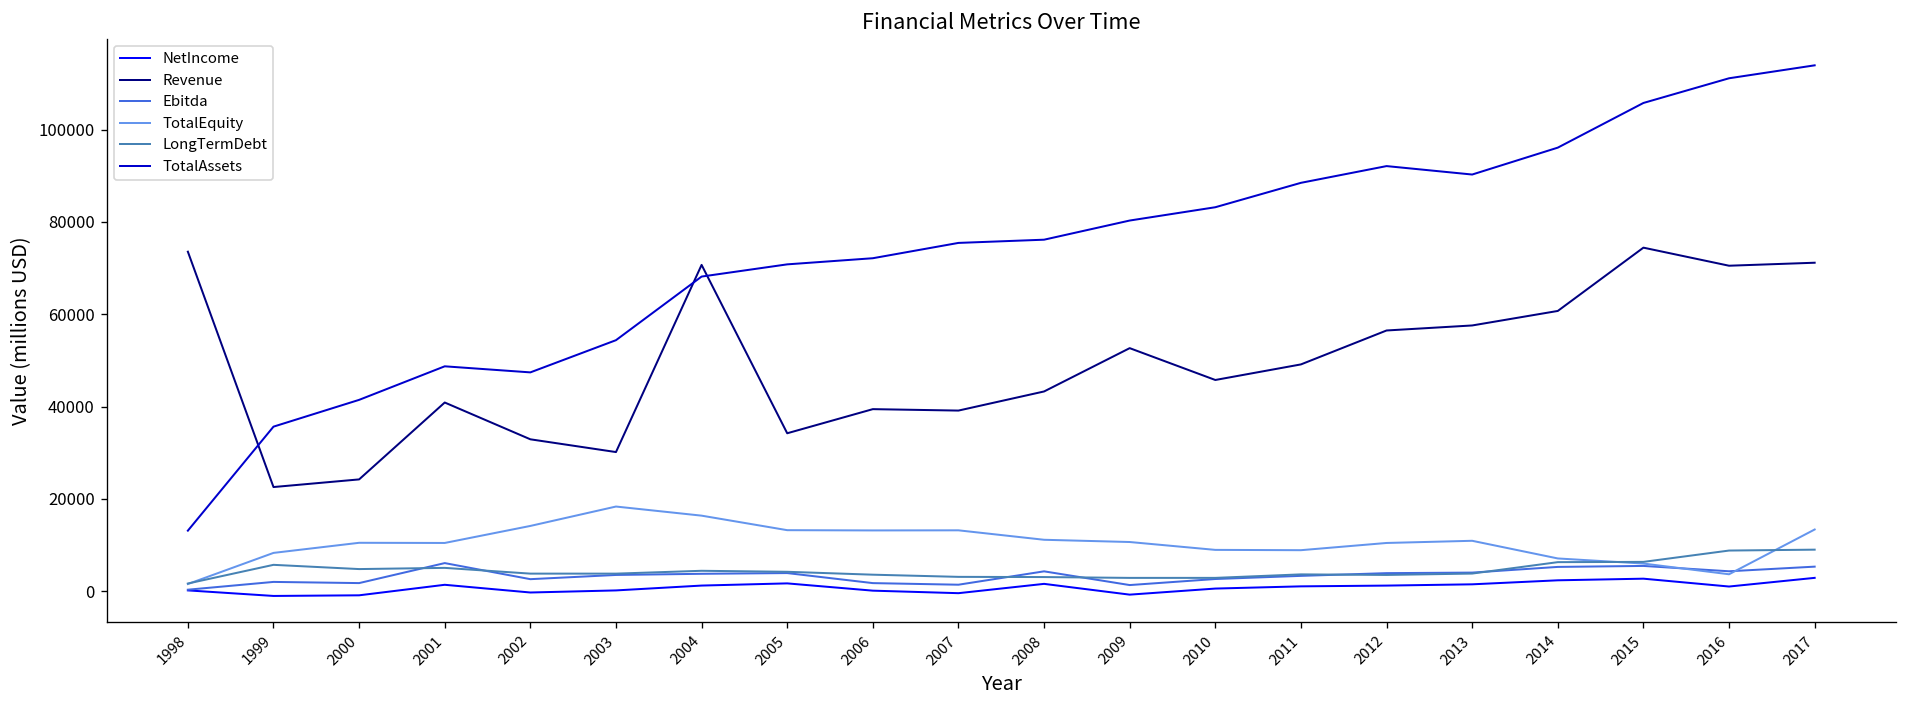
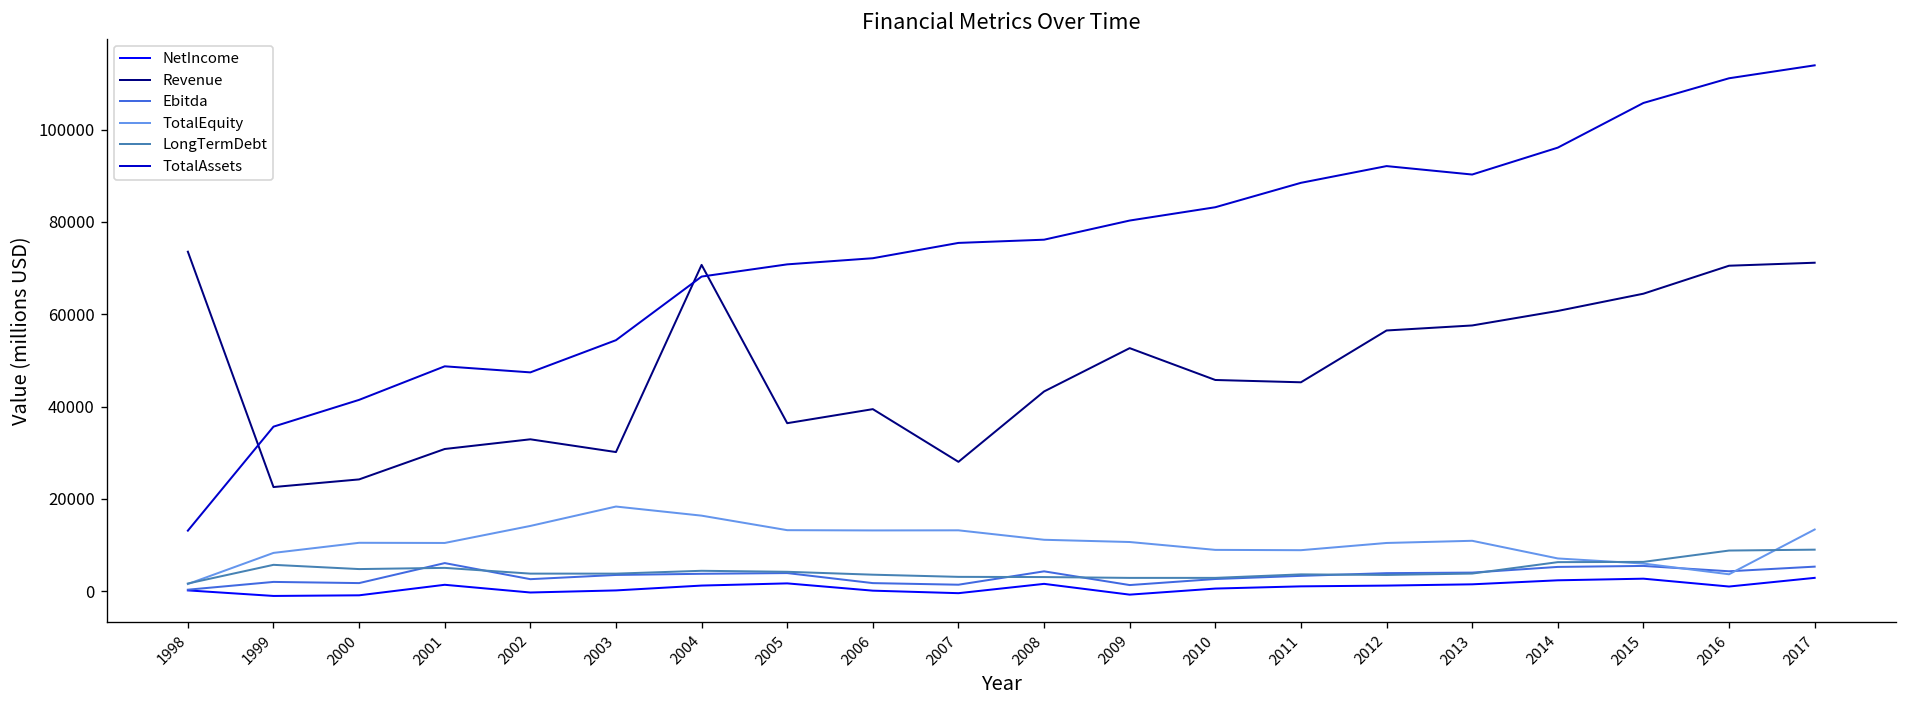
Revenue, 2001: 41000 -> 31000
Revenue, 2005: 34000 -> 36000
Revenue, 2007: 39000 -> 28000
Revenue, 2011: 49000 -> 45000
Revenue, 2015: 74000 -> 64000
